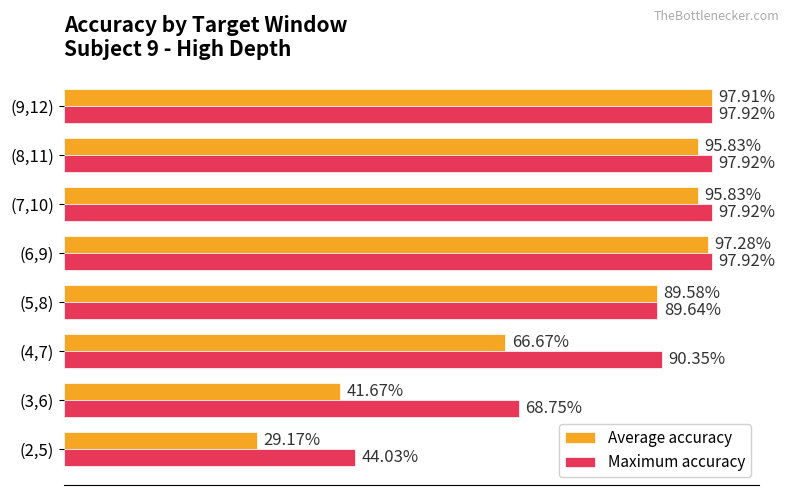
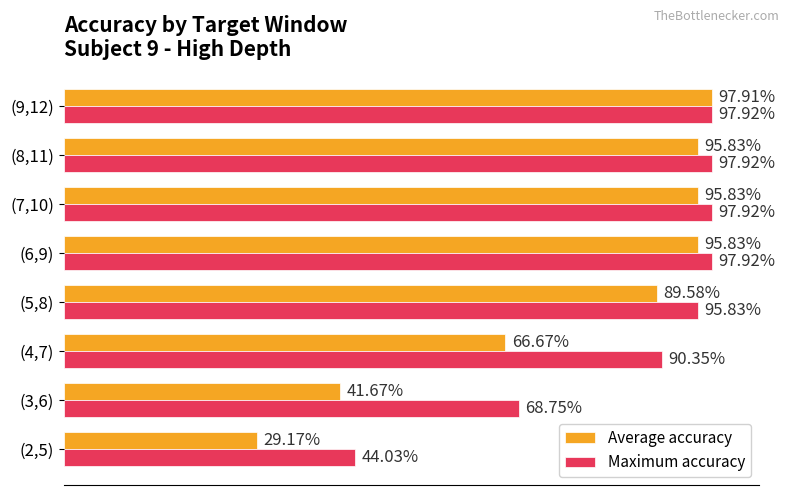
Average accuracy, (6,9): 97.28% -> 95.83%
Maximum accuracy, (5,8): 89.64% -> 95.83%
